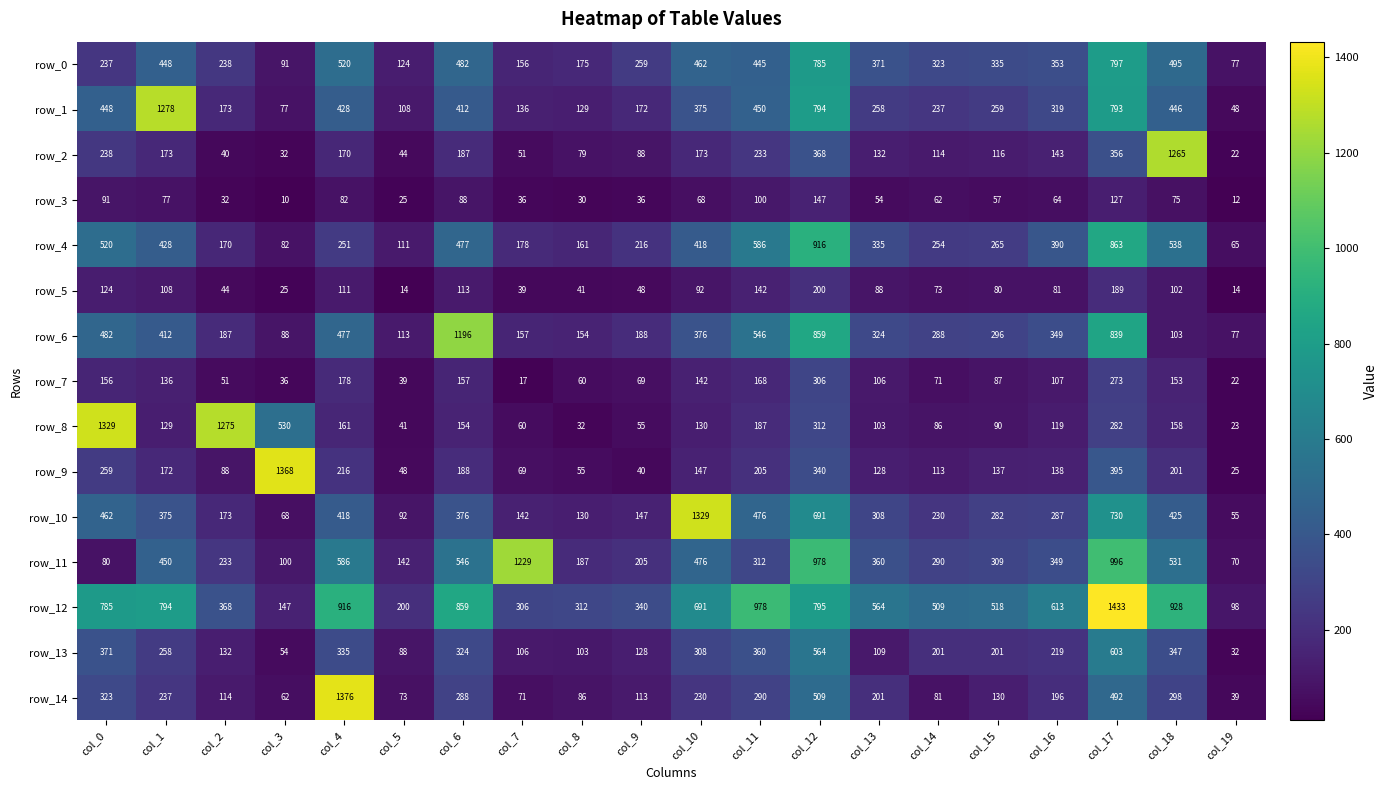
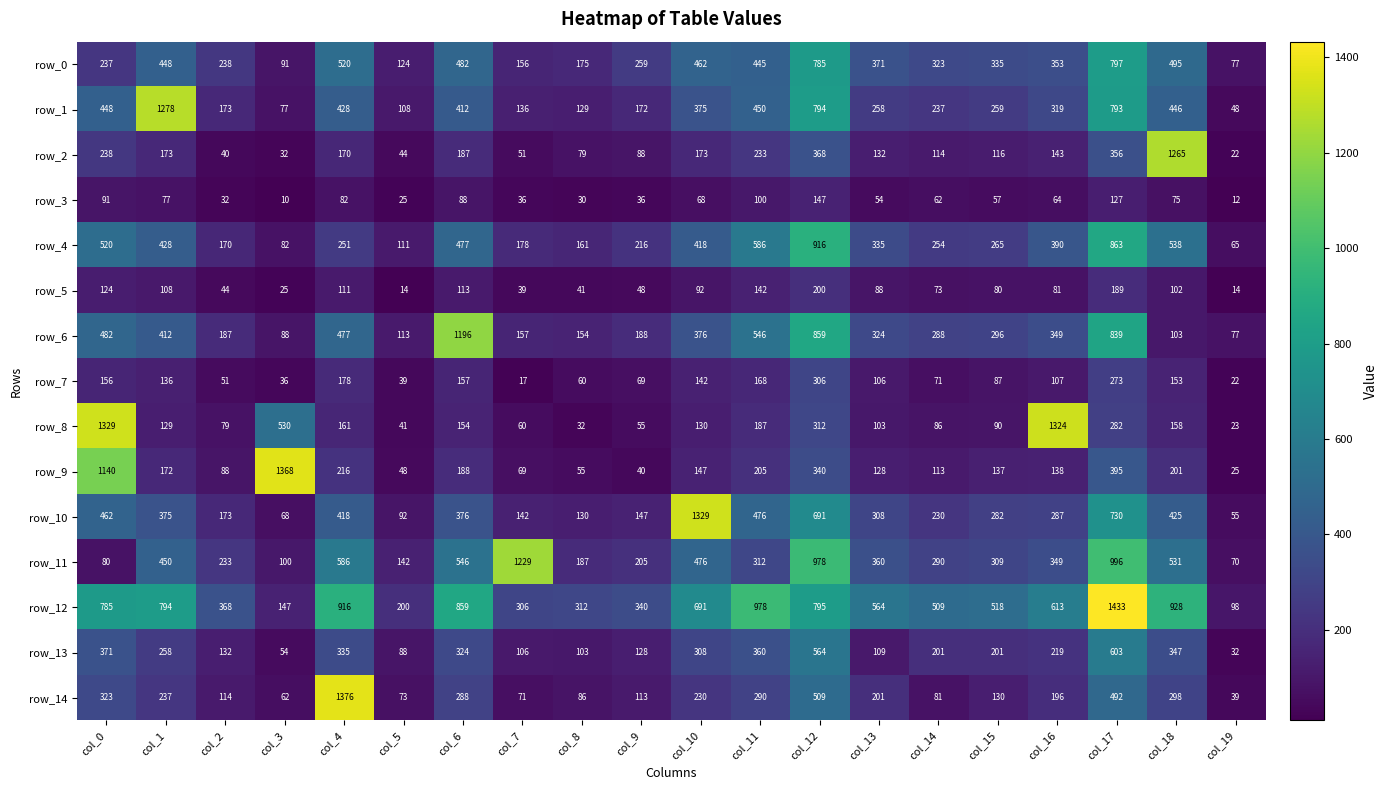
row_8, col_2: 1275 -> 79
row_8, col_16: 119 -> 1324
row_9, col_0: 259 -> 1140
